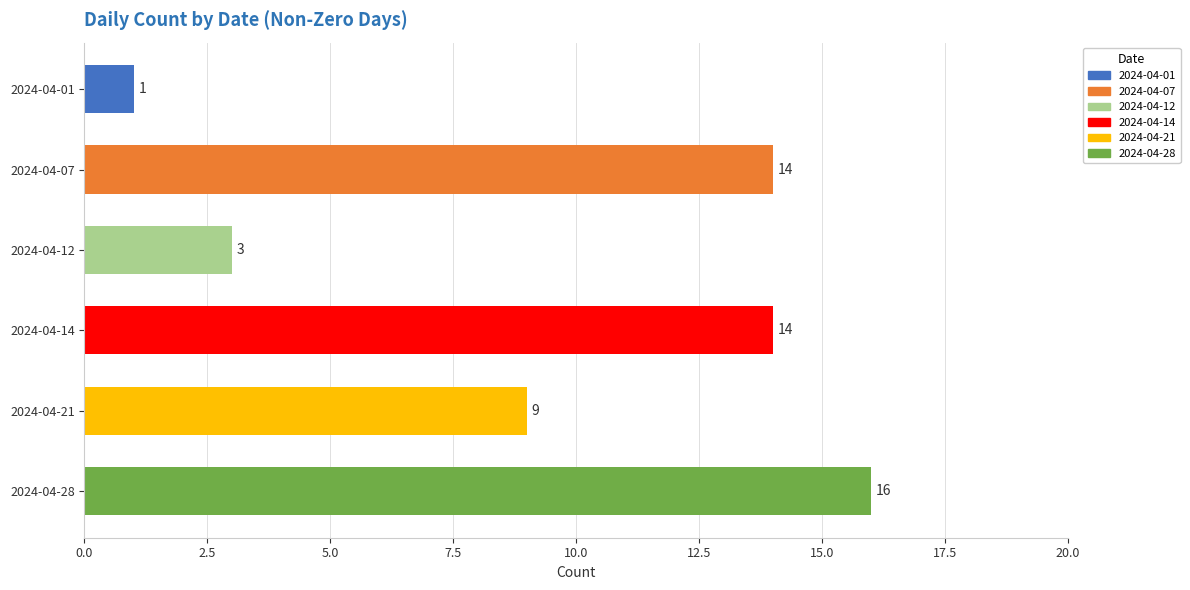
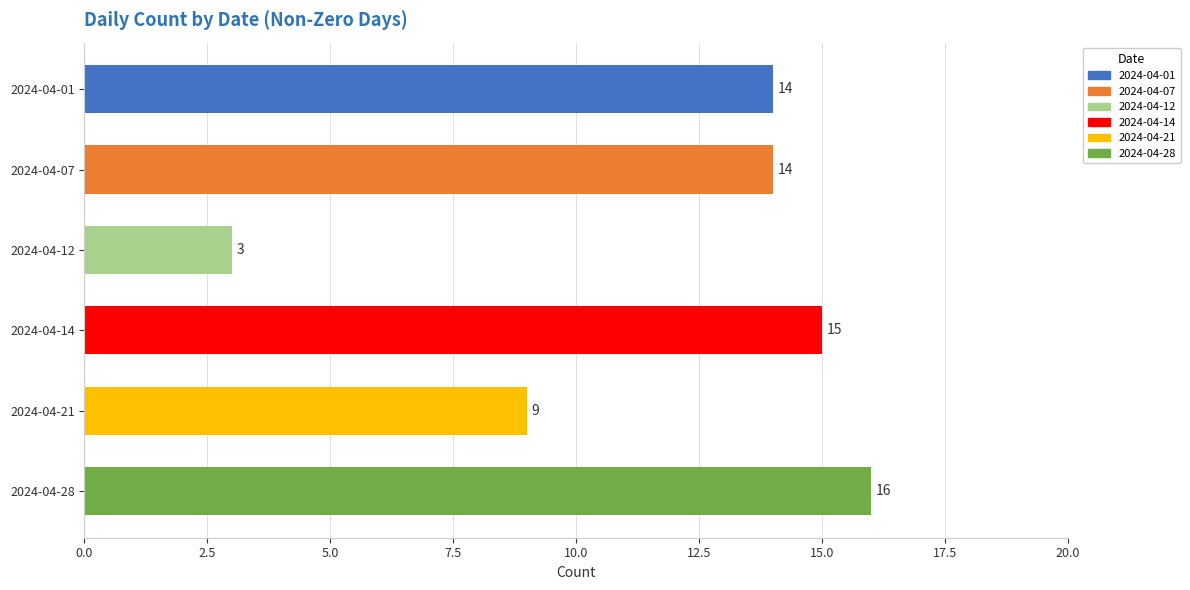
2024-04-01: 1 -> 14
2024-04-14: 14 -> 15
